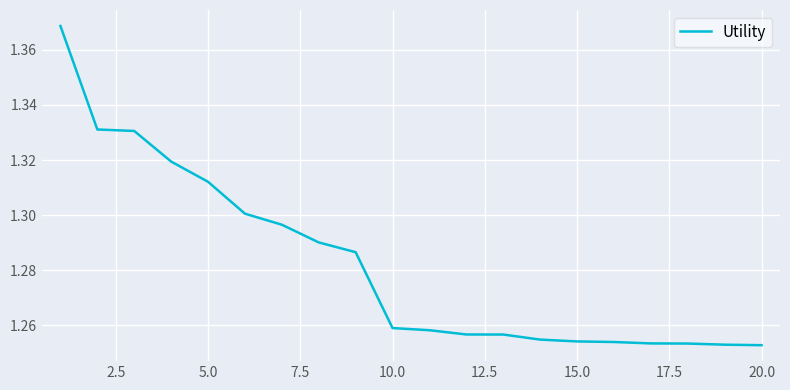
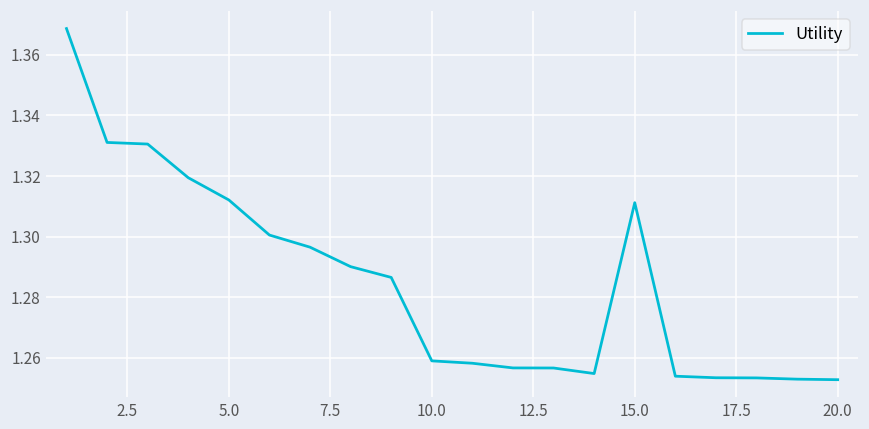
15.0: 1.254 -> 1.311
